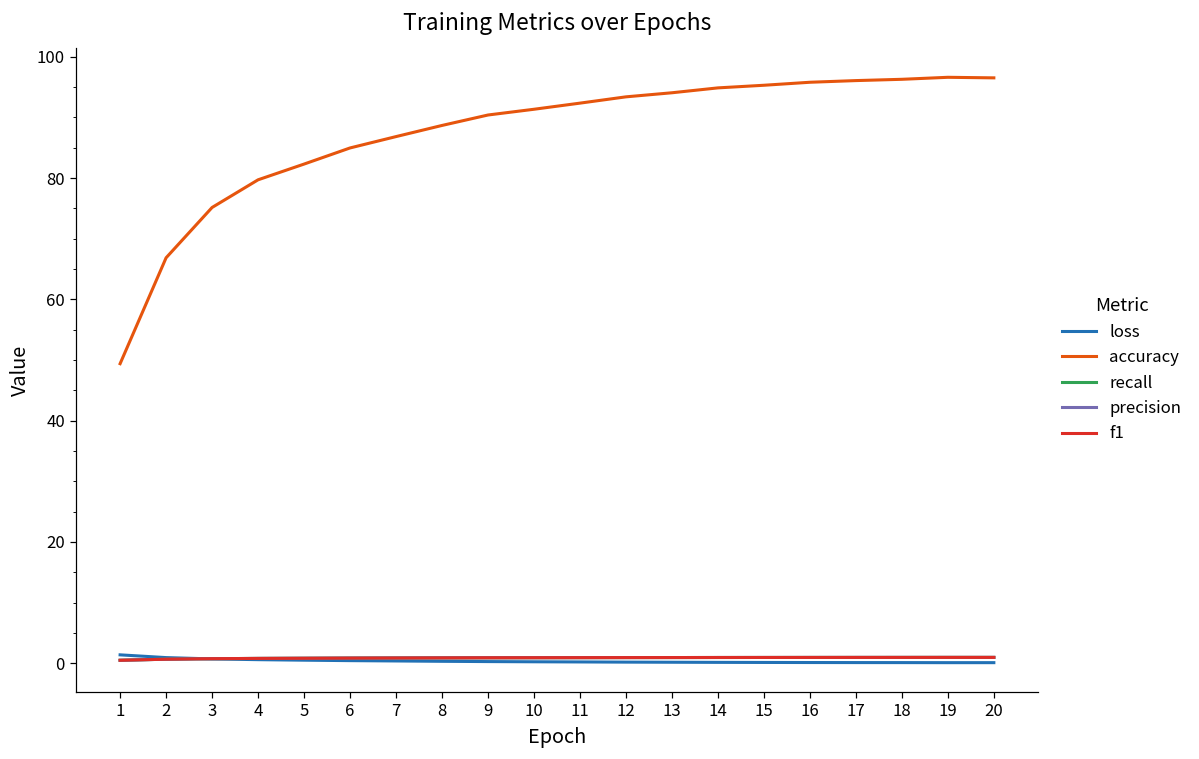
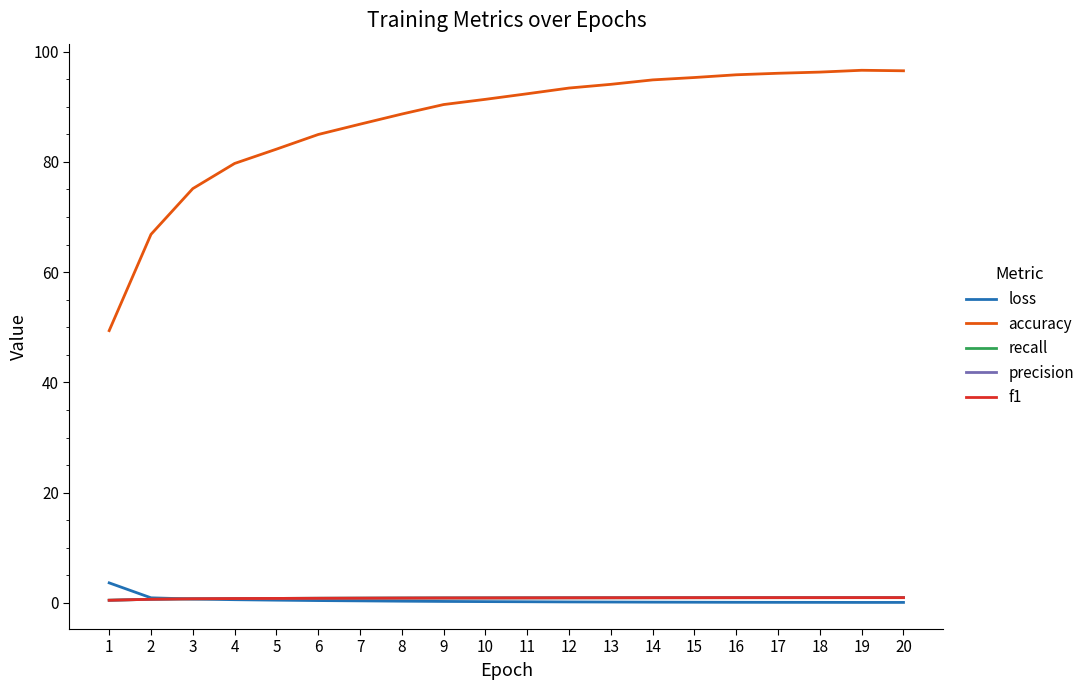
loss, 1: 1 -> 4
